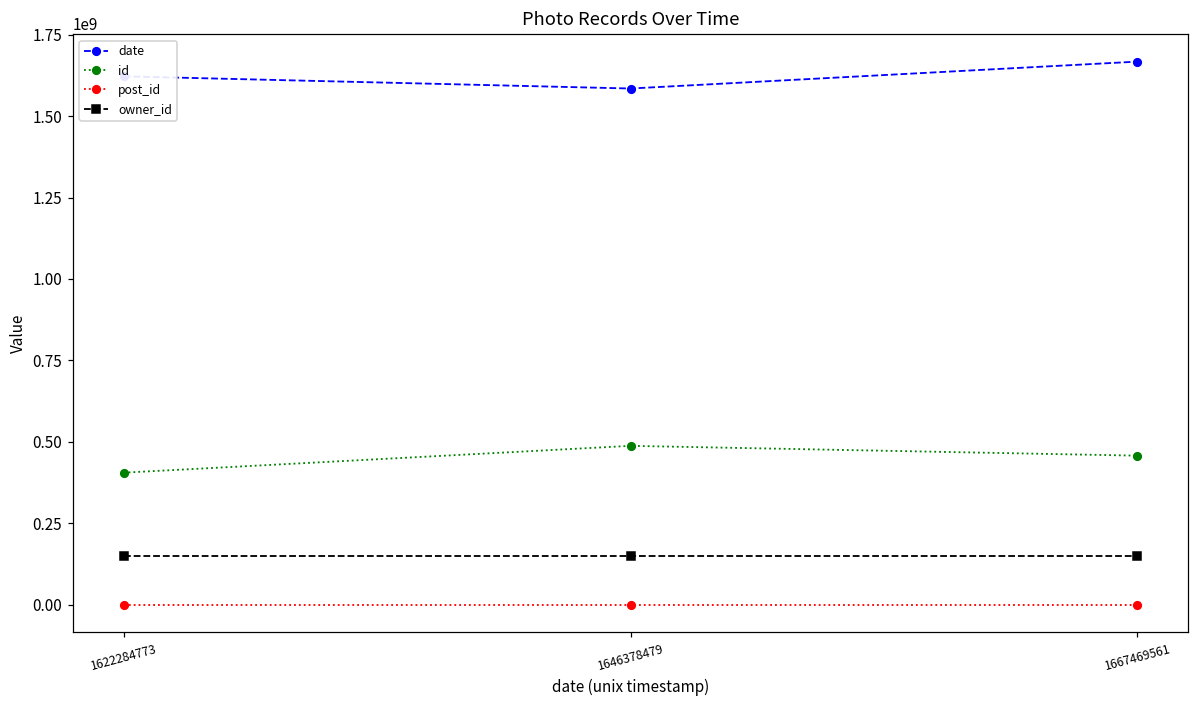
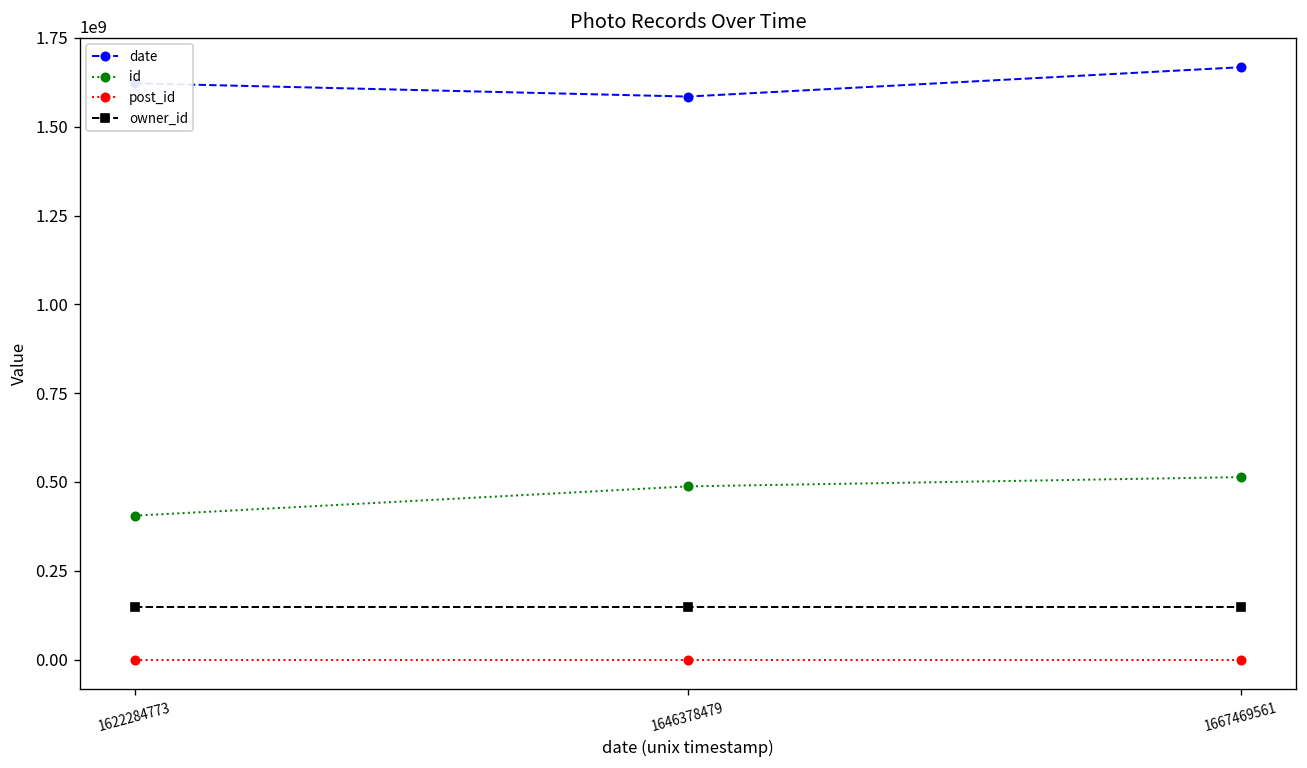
id, 1667469561: 460000000 -> 510000000
